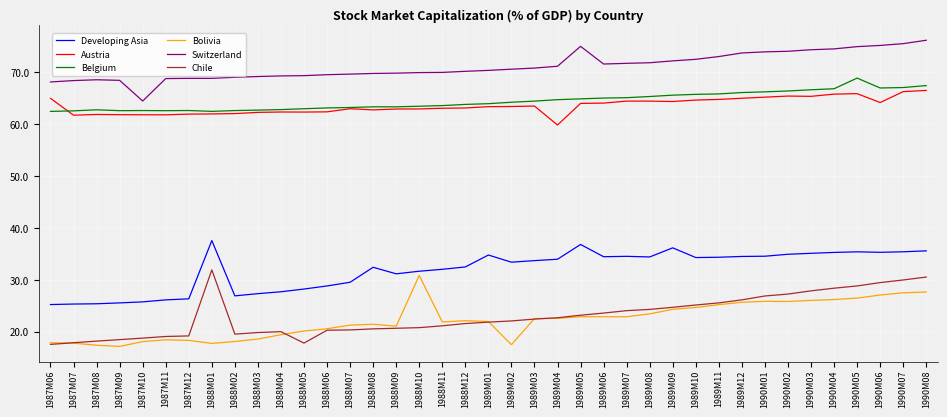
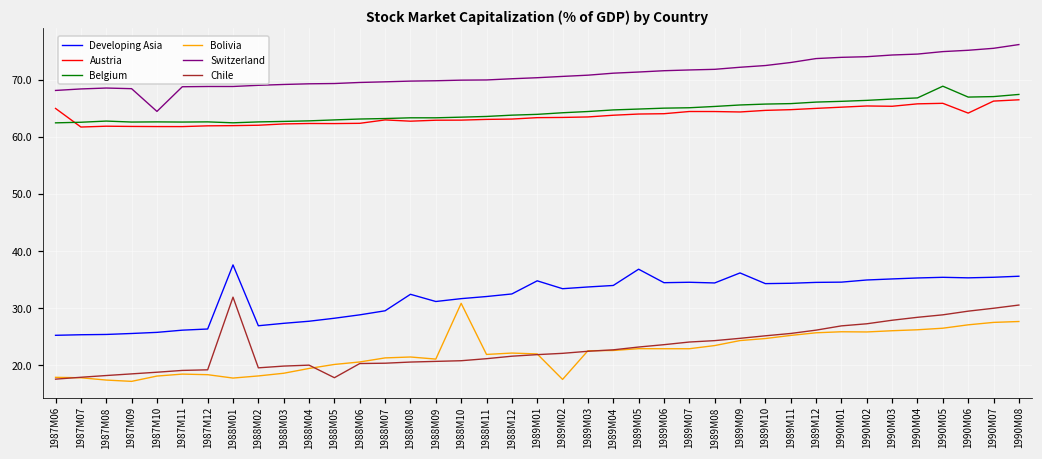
Austria, 1989M04: 60 -> 64
Switzerland, 1989M05: 75 -> 71
